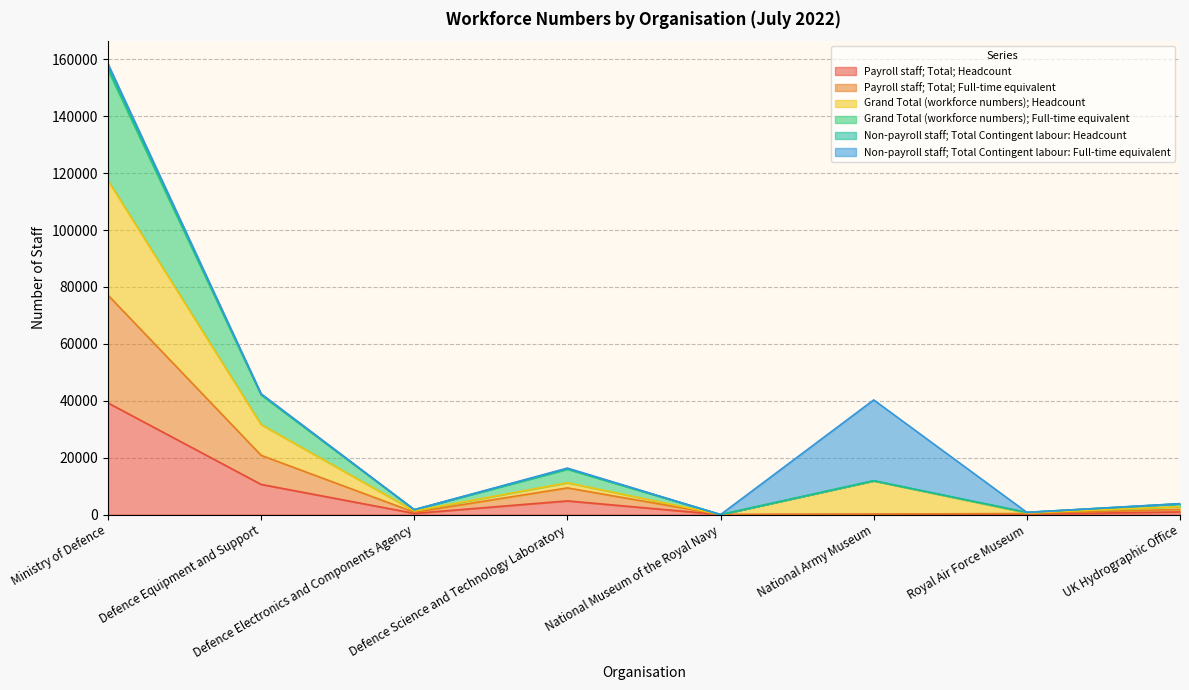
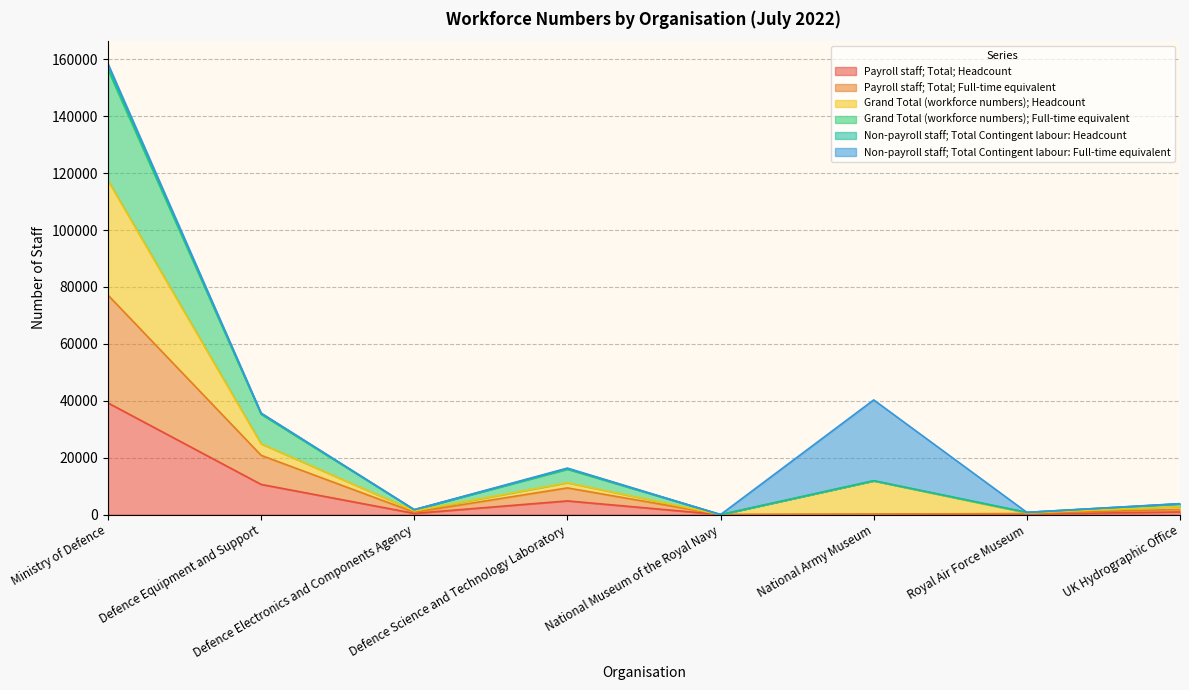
Grand Total (workforce numbers); Headcount, Defence Equipment and Support: 11000 -> 4000
